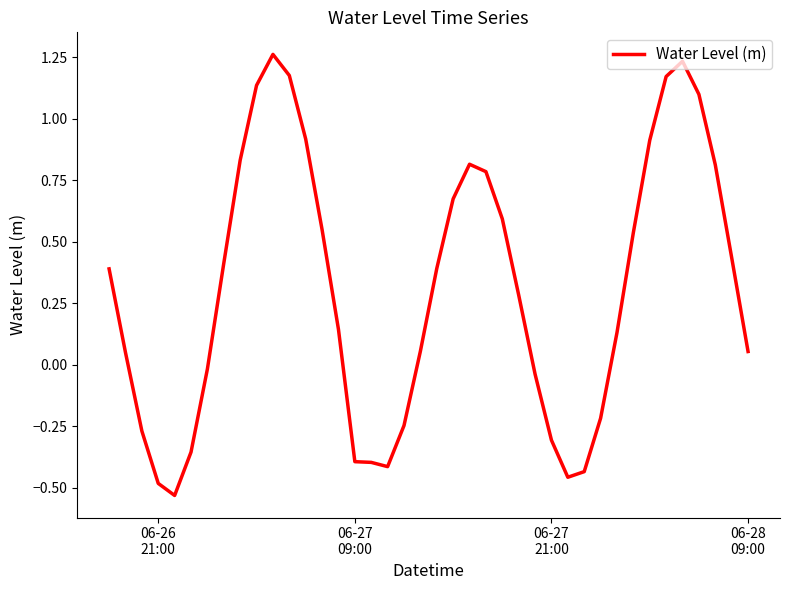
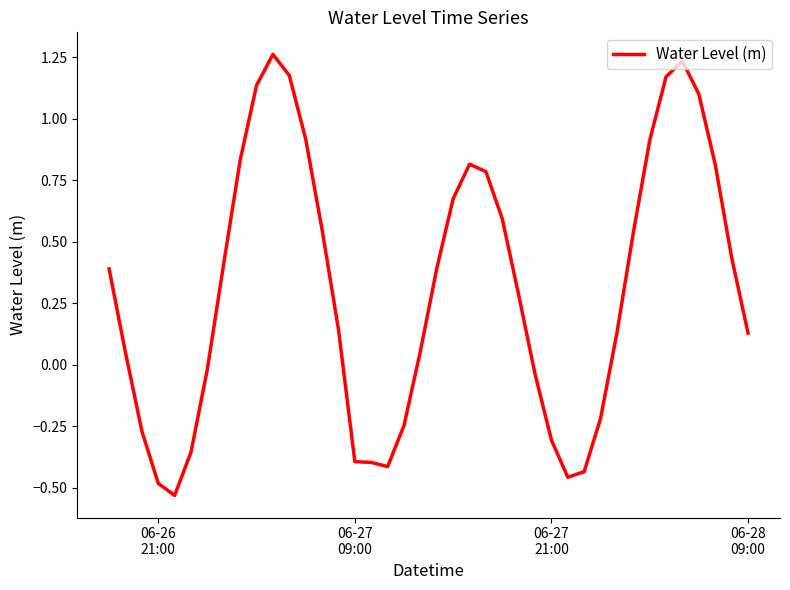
06-28 09:00: 0.05 -> 0.13
